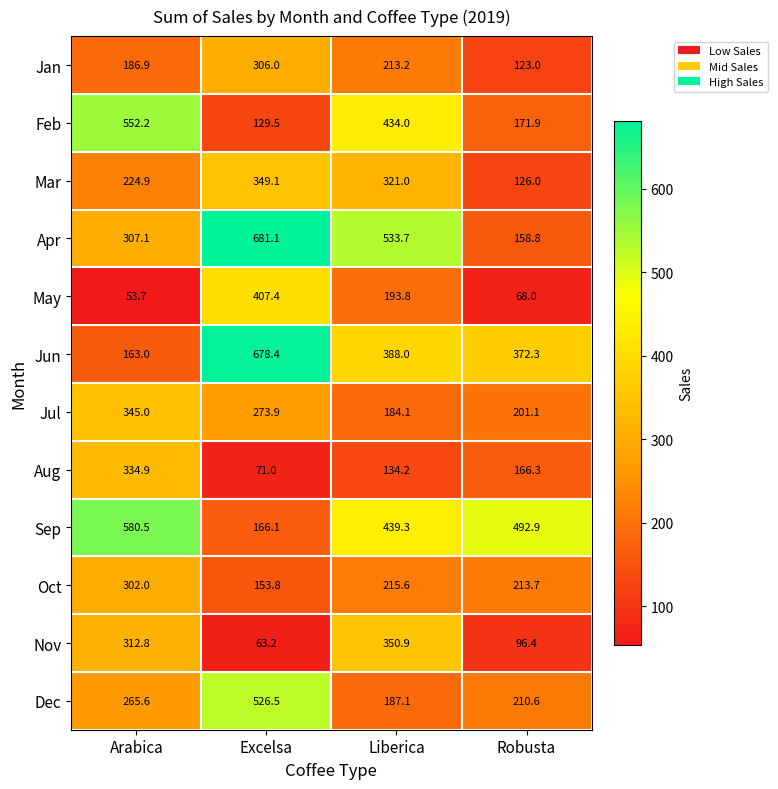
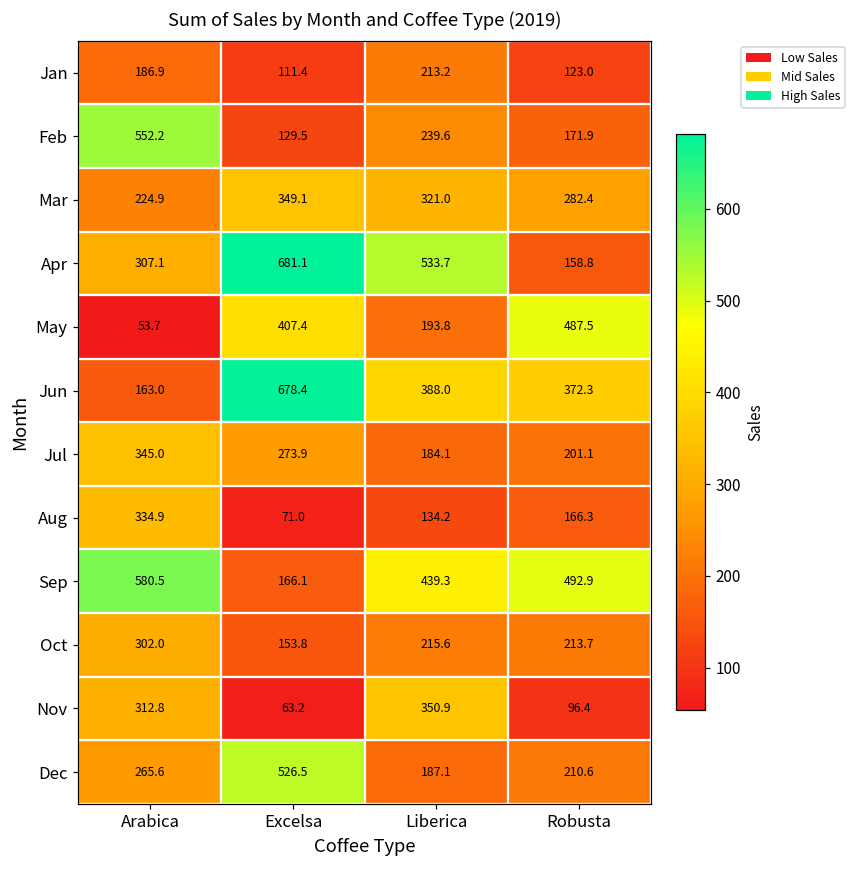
Jan, Excelsa: 306.0 -> 111.4
Feb, Liberica: 434.0 -> 239.6
Mar, Robusta: 126.0 -> 282.4
May, Robusta: 68.0 -> 487.5
